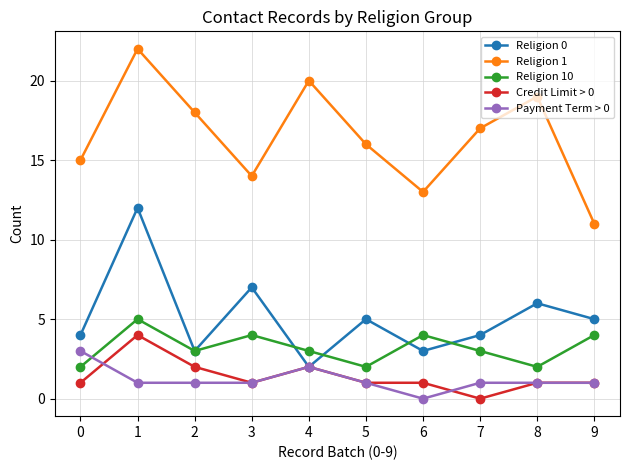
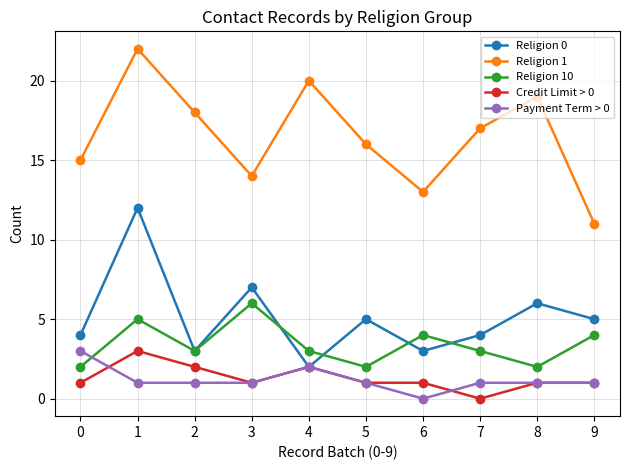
Credit Limit > 0, 1: 4 -> 3
Religion 10, 3: 4 -> 6
